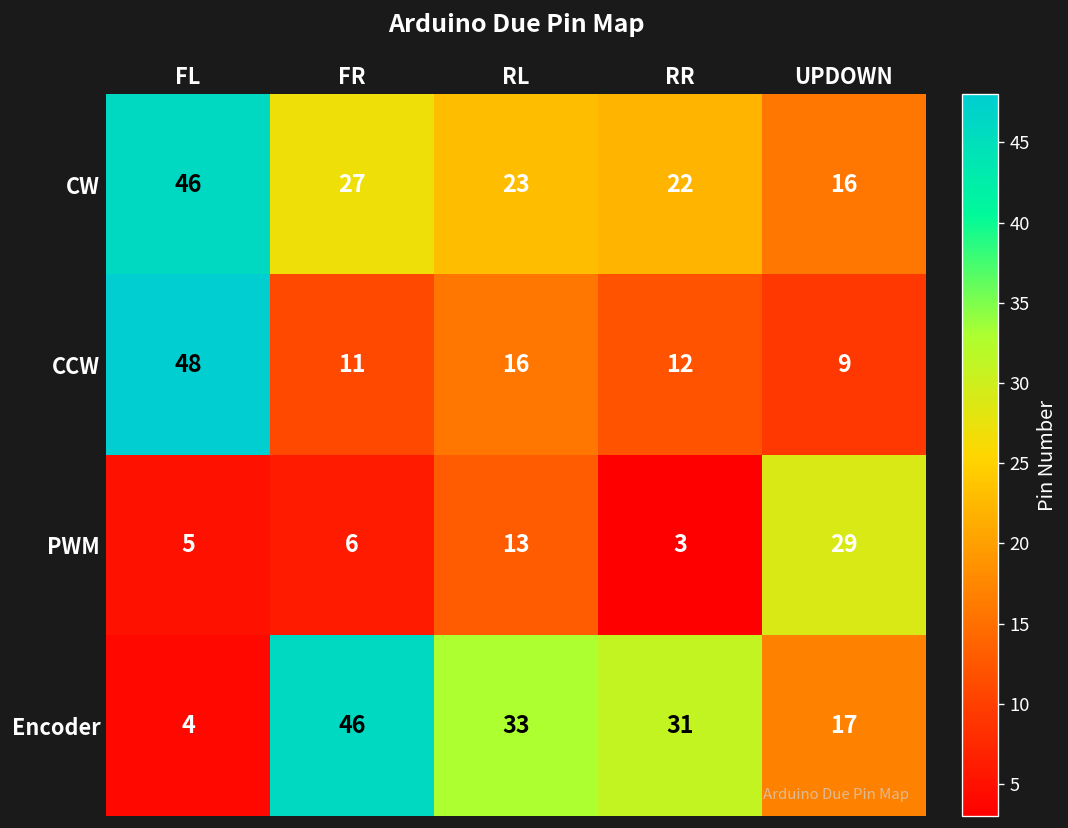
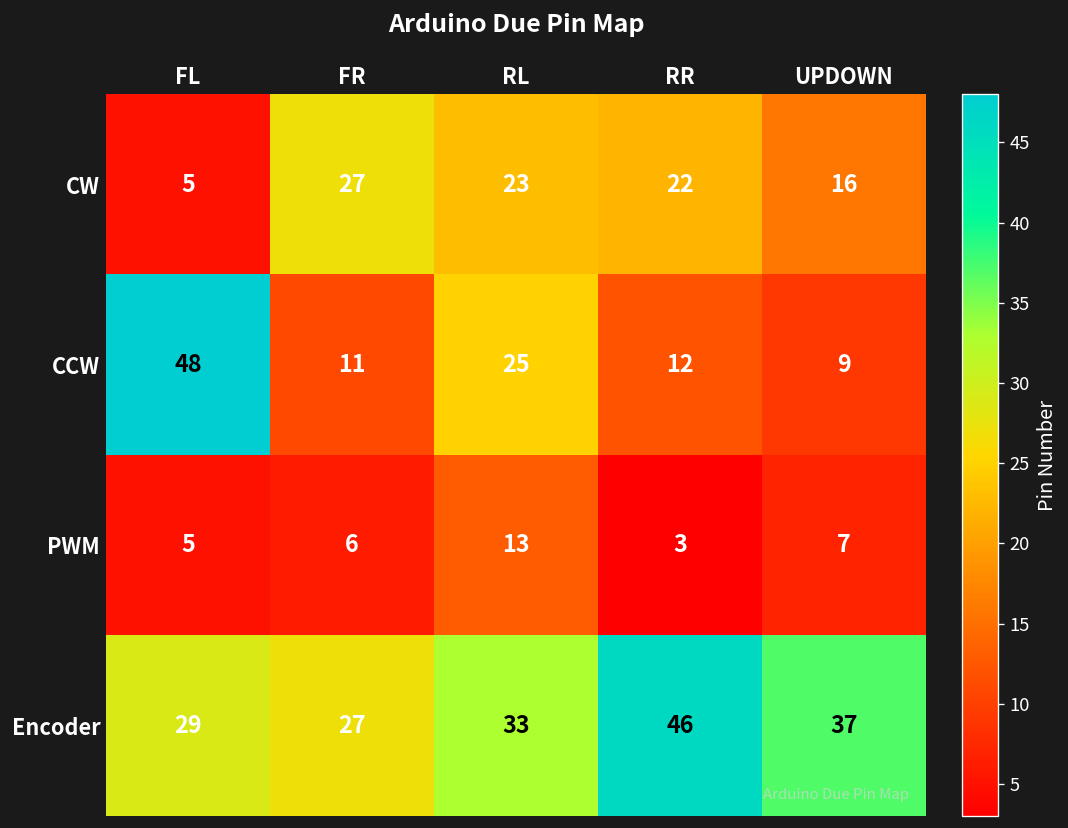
CW, FL: 46 -> 5
CCW, RL: 16 -> 25
PWM, UPDOWN: 29 -> 7
Encoder, FL: 4 -> 29
Encoder, FR: 46 -> 27
Encoder, RR: 31 -> 46
Encoder, UPDOWN: 17 -> 37
